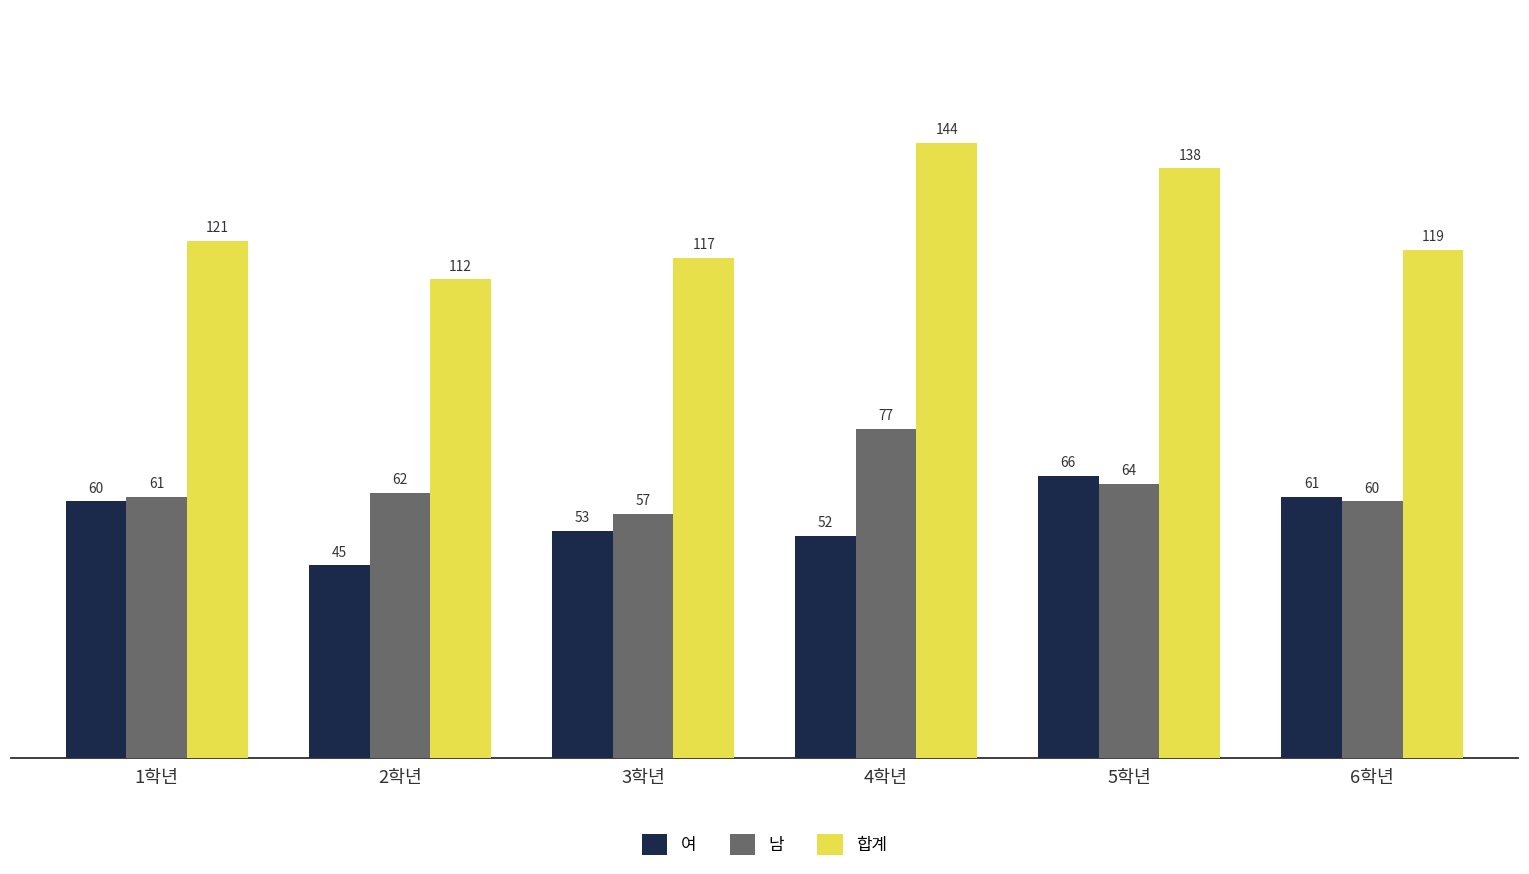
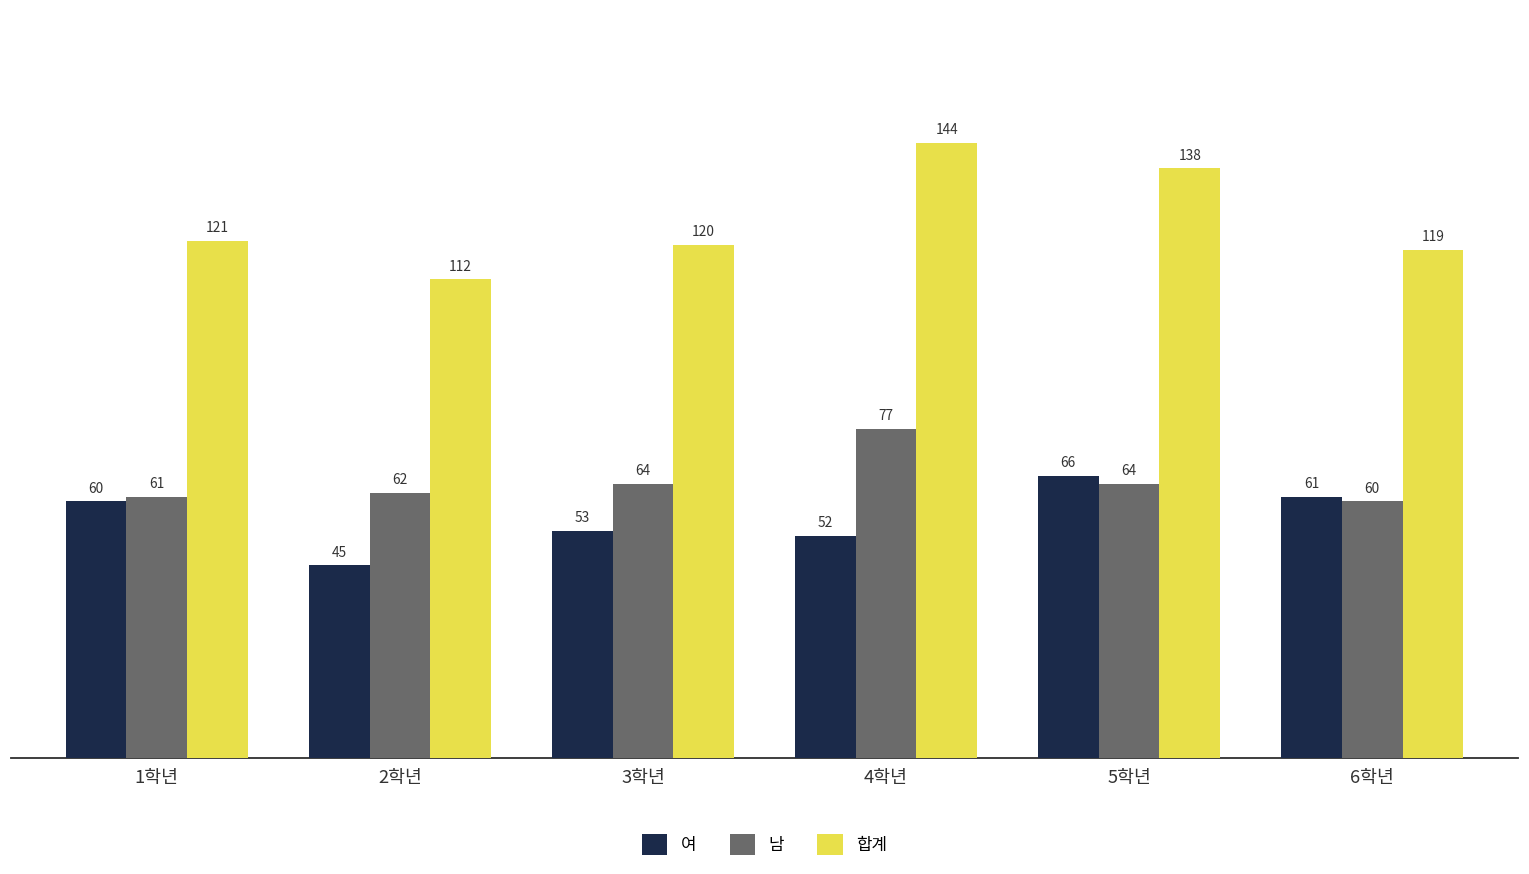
남, 3학년: 57 -> 64
합계, 3학년: 117 -> 120
